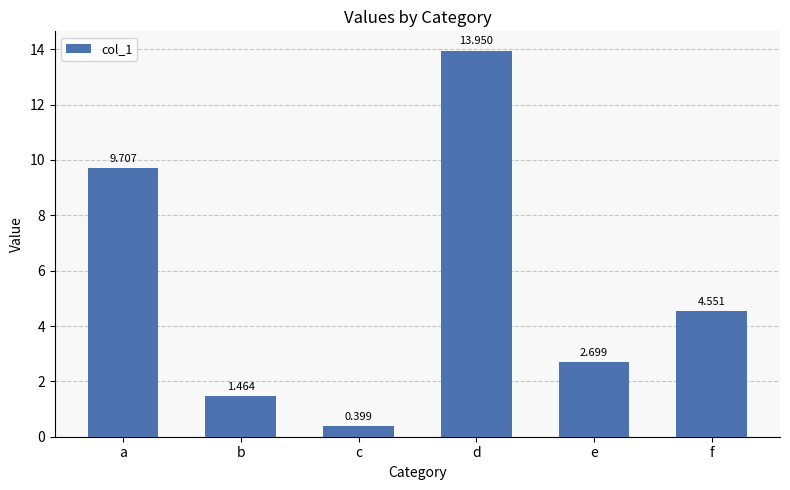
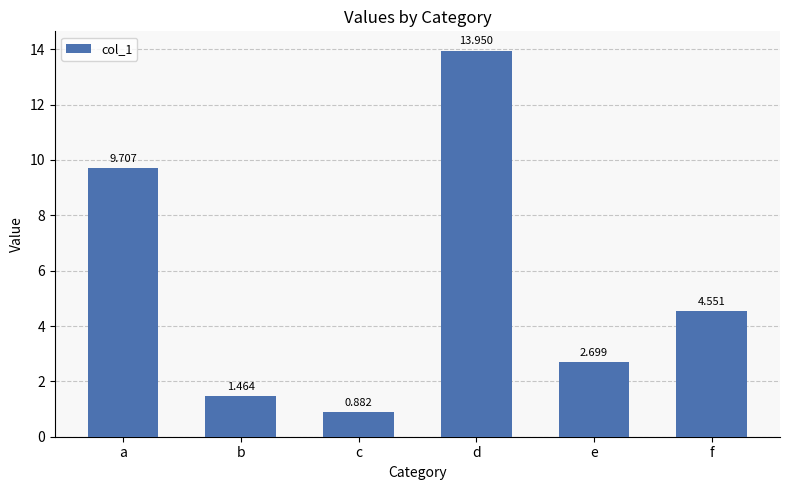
c: 0.399 -> 0.882
